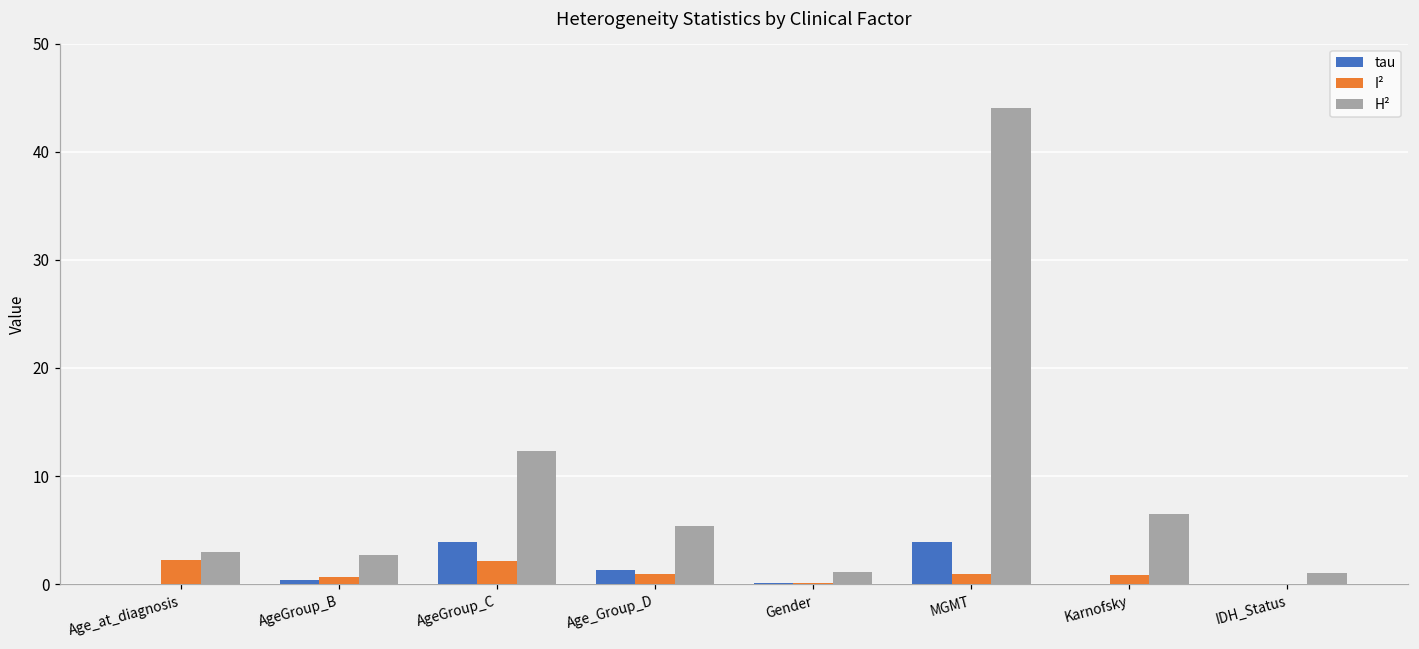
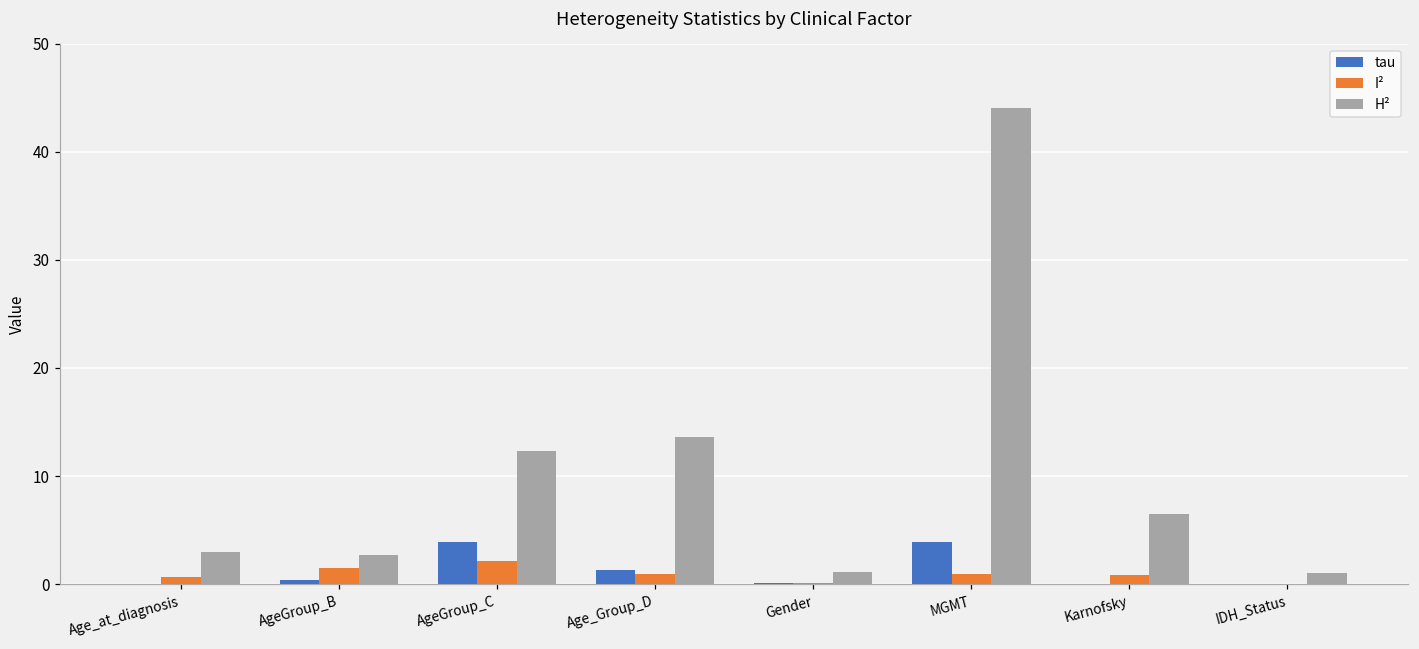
I², Age_at_diagnosis: 2 -> 1
I², AgeGroup_B: 0.6 -> 1.5
H², Age_Group_D: 5 -> 14
